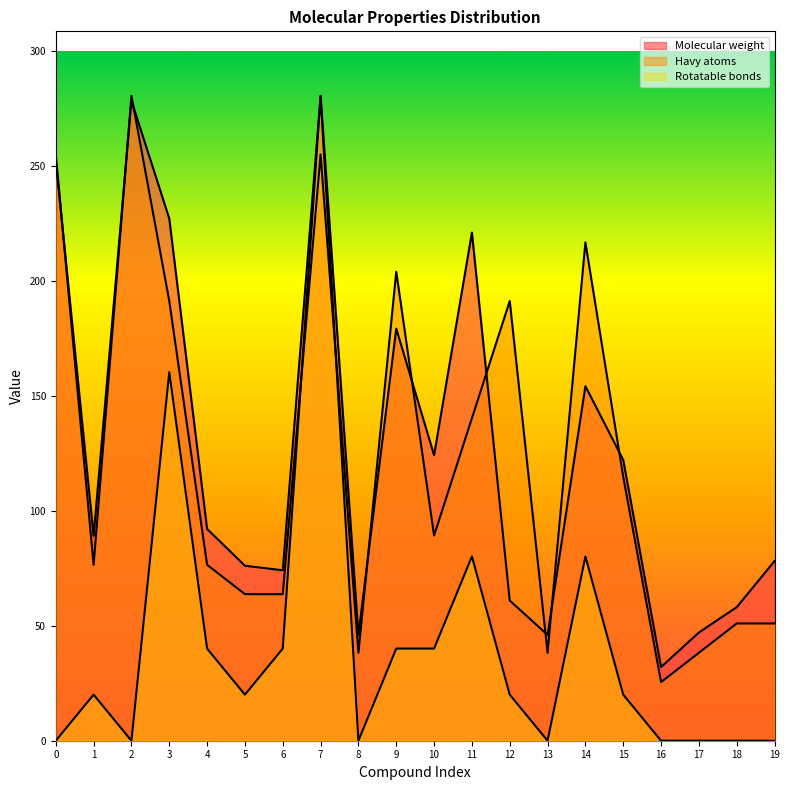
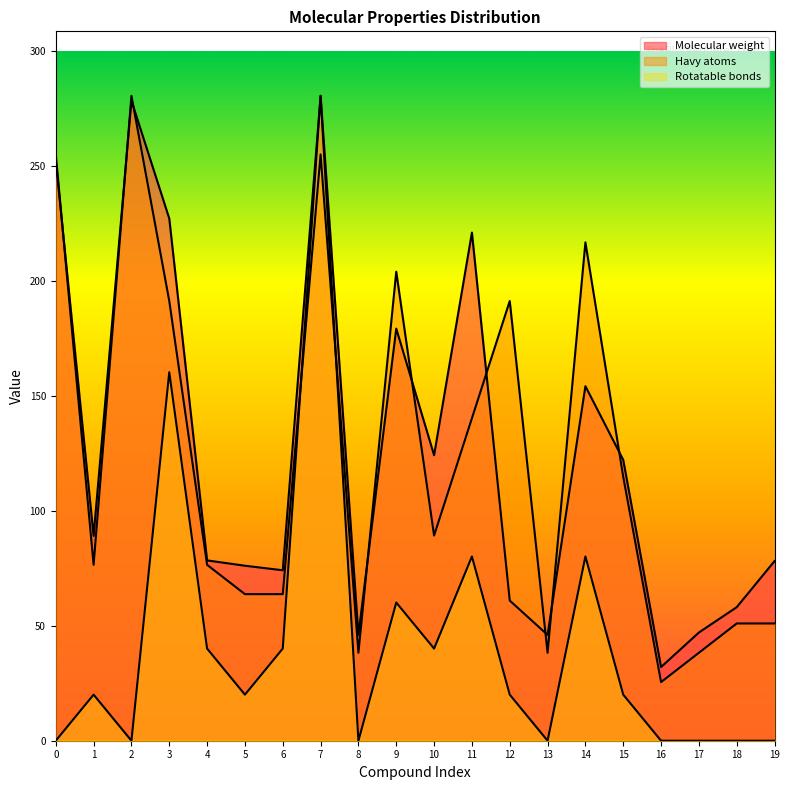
Molecular weight, 4: 92 -> 78
Rotatable bonds, 9: 40 -> 60
